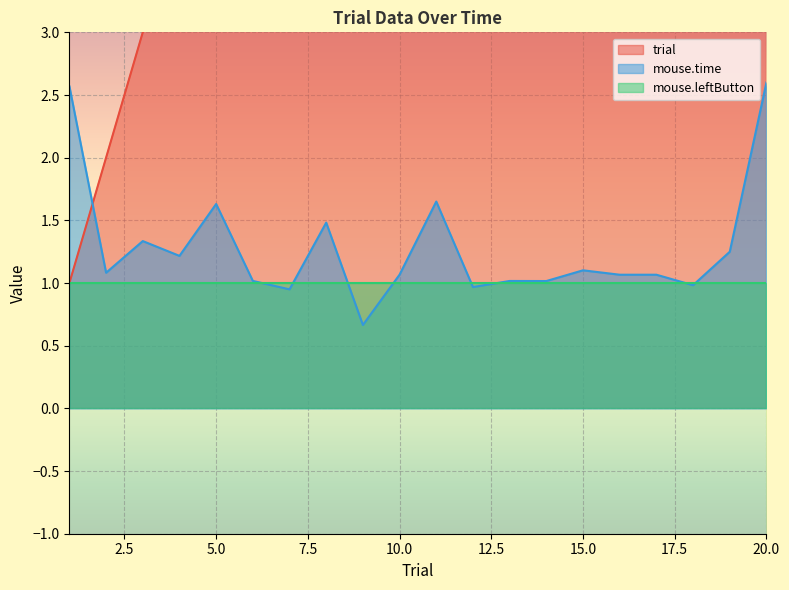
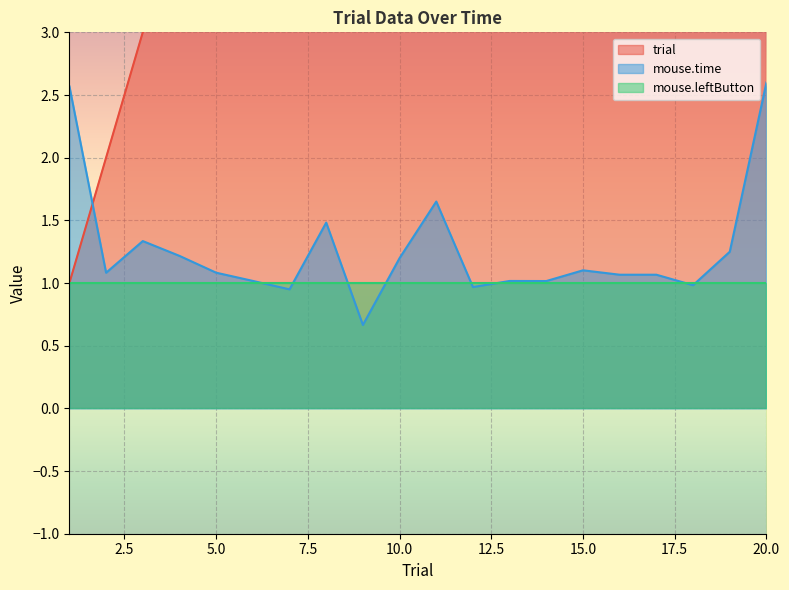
mouse.time, 5.0: 1.63 -> 1.08
mouse.time, 10.0: 1.07 -> 1.20
